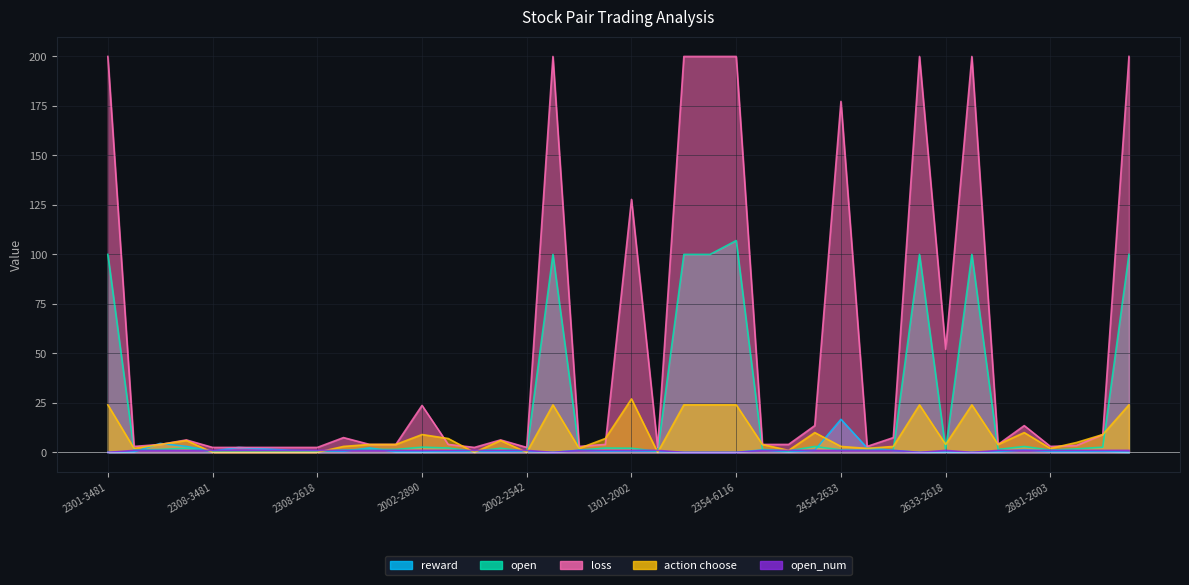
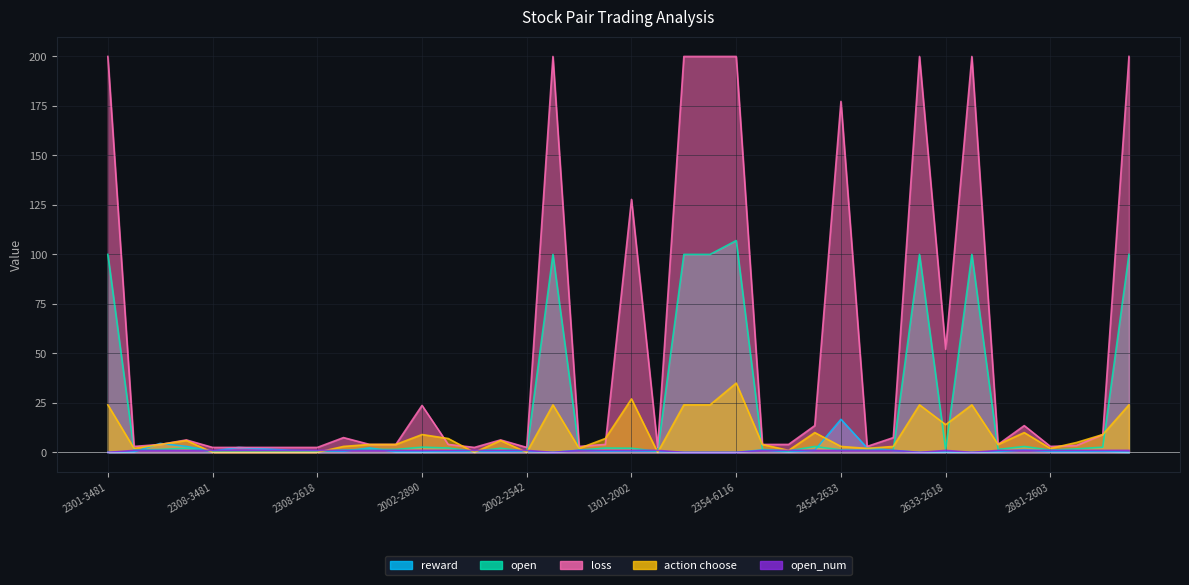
action choose, 2354-6116: 24 -> 35
action choose, 2633-2618: 4 -> 14
